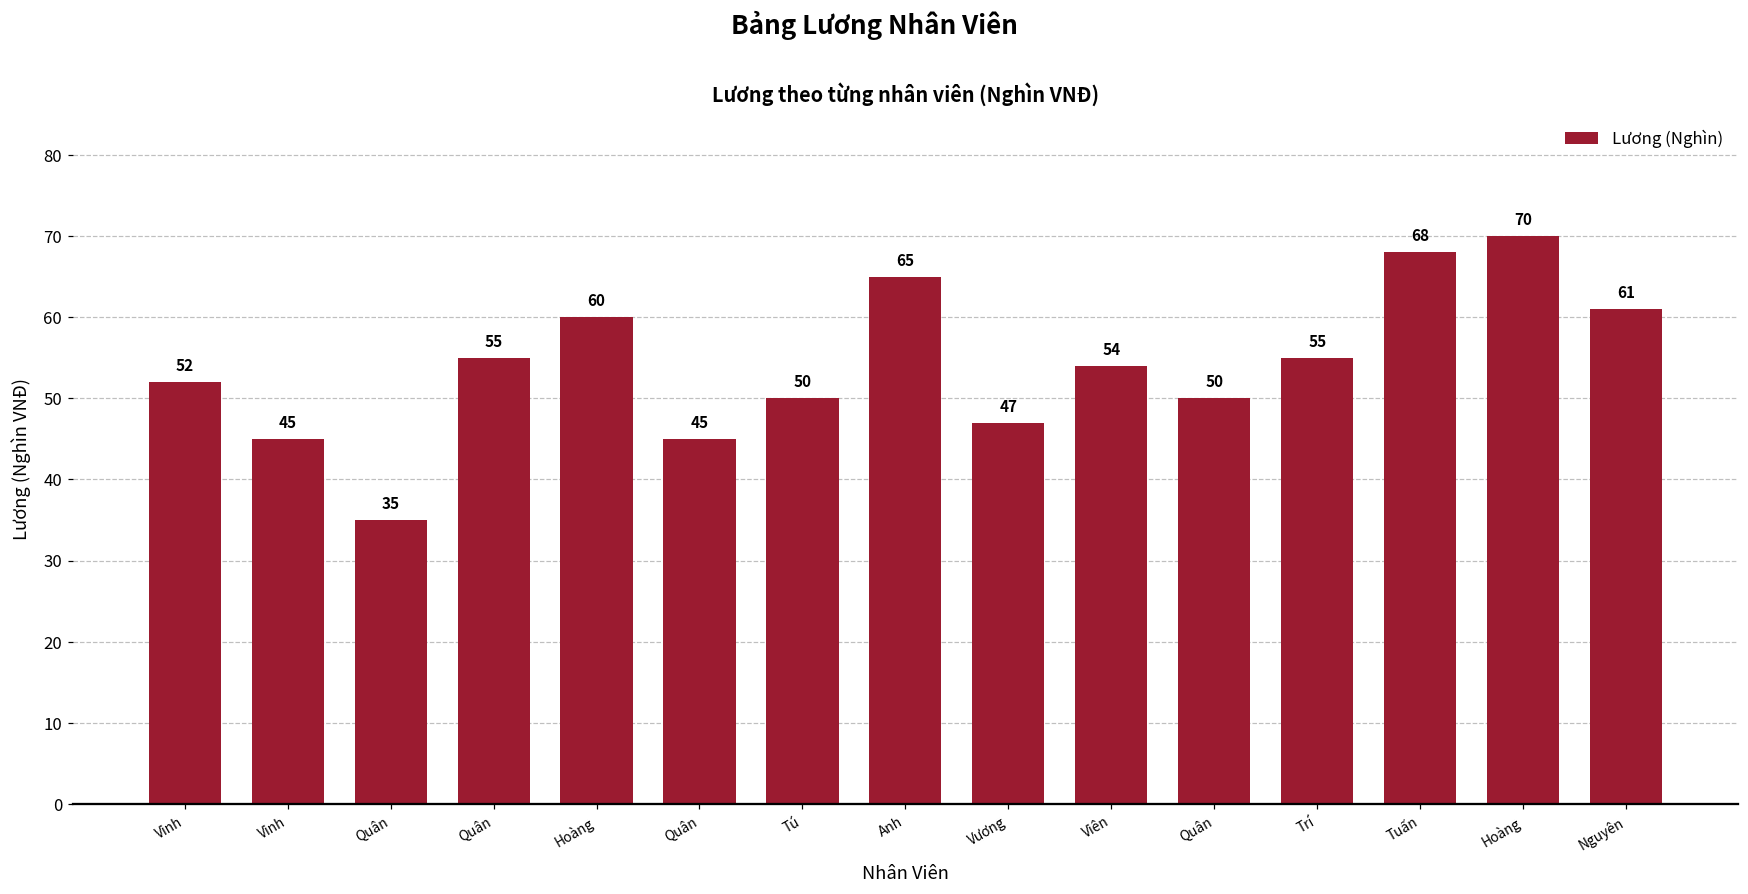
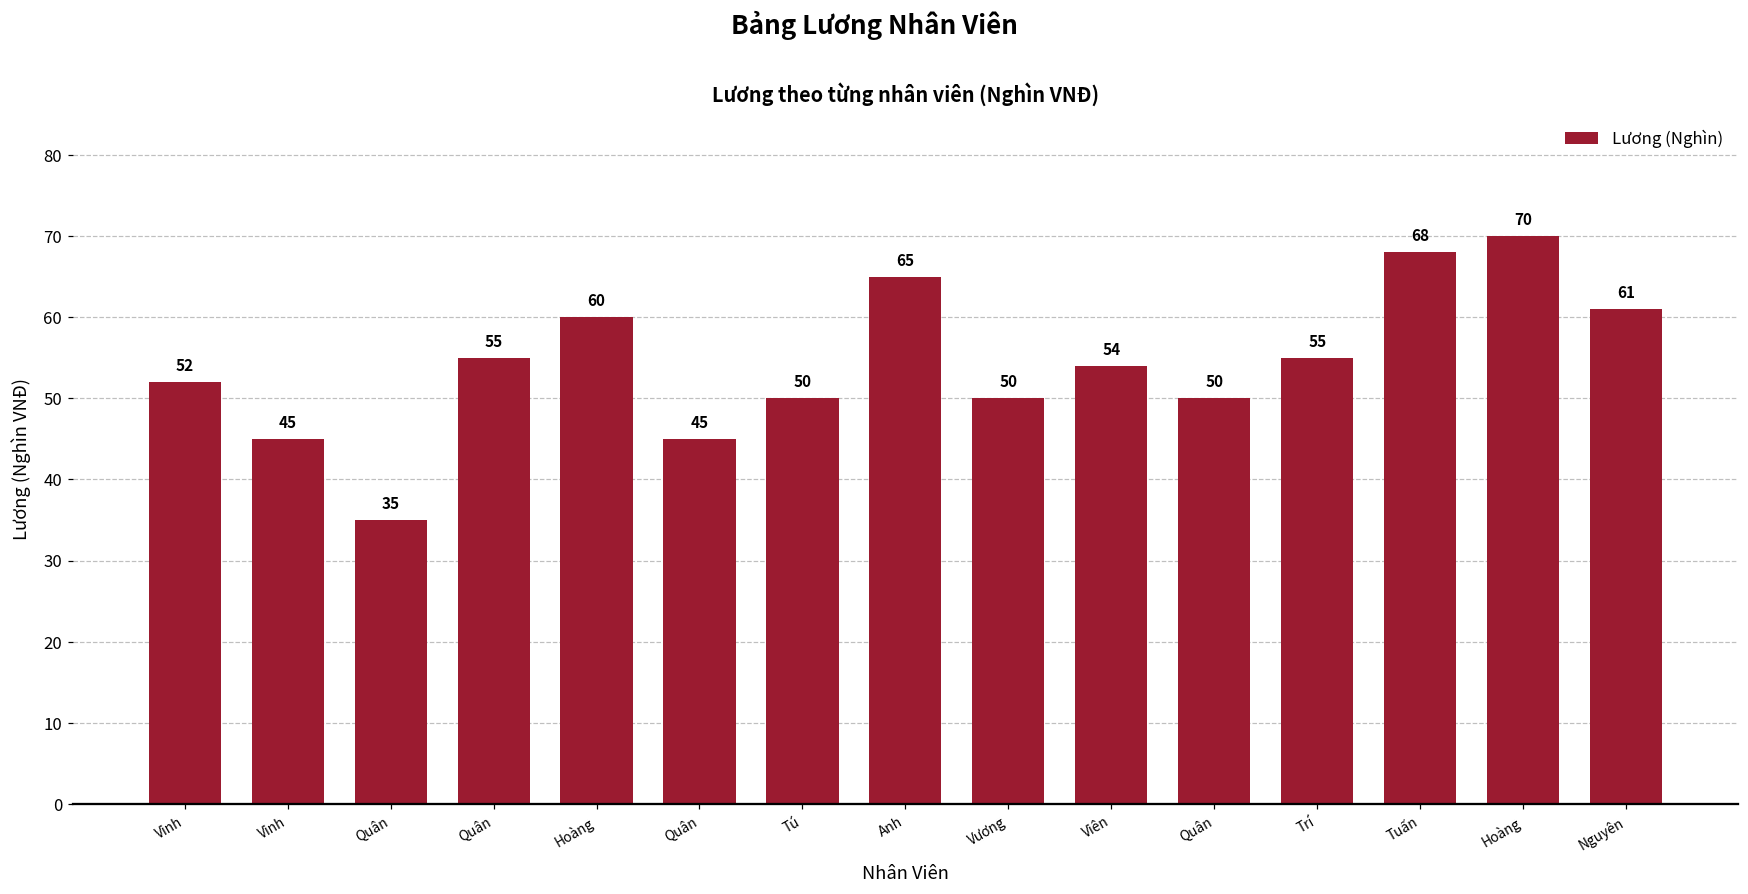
Vương: 47 -> 50
